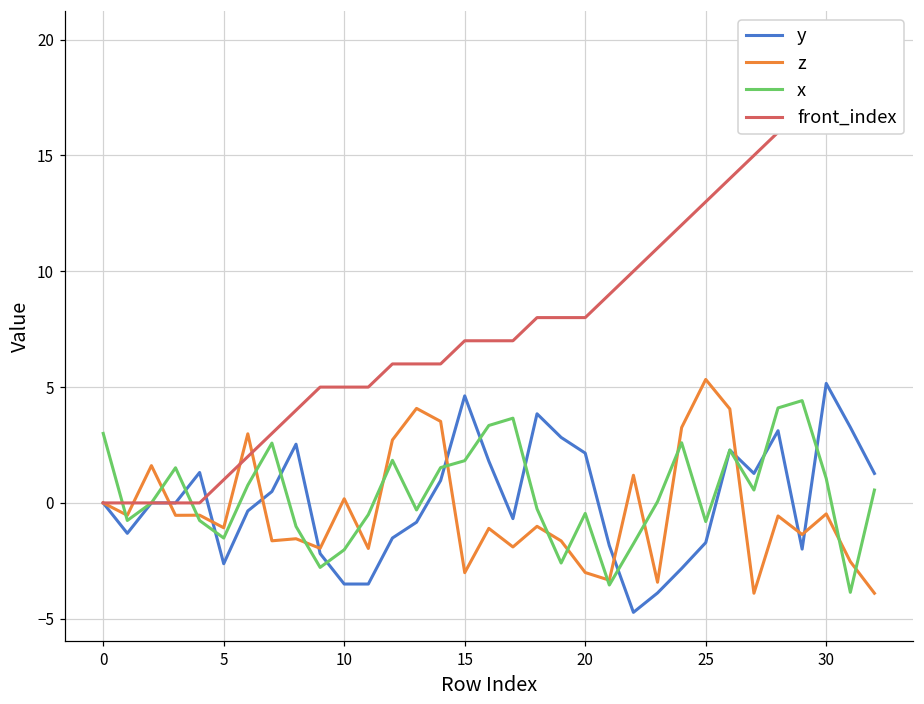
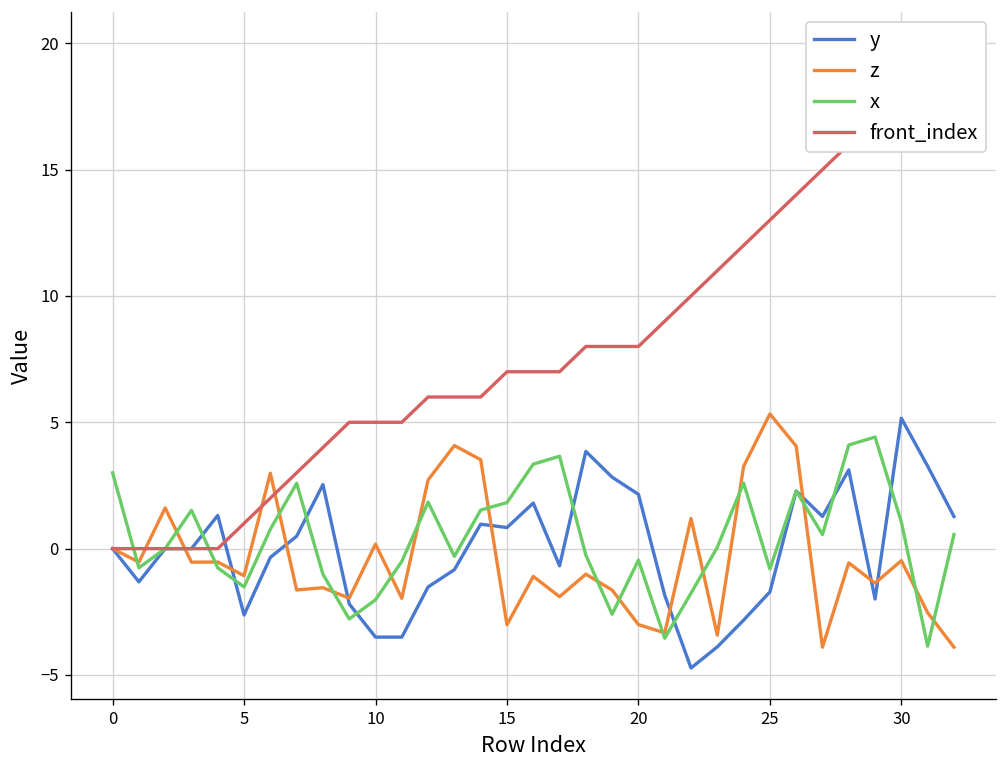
y, 15: 4.6 -> 0.8
